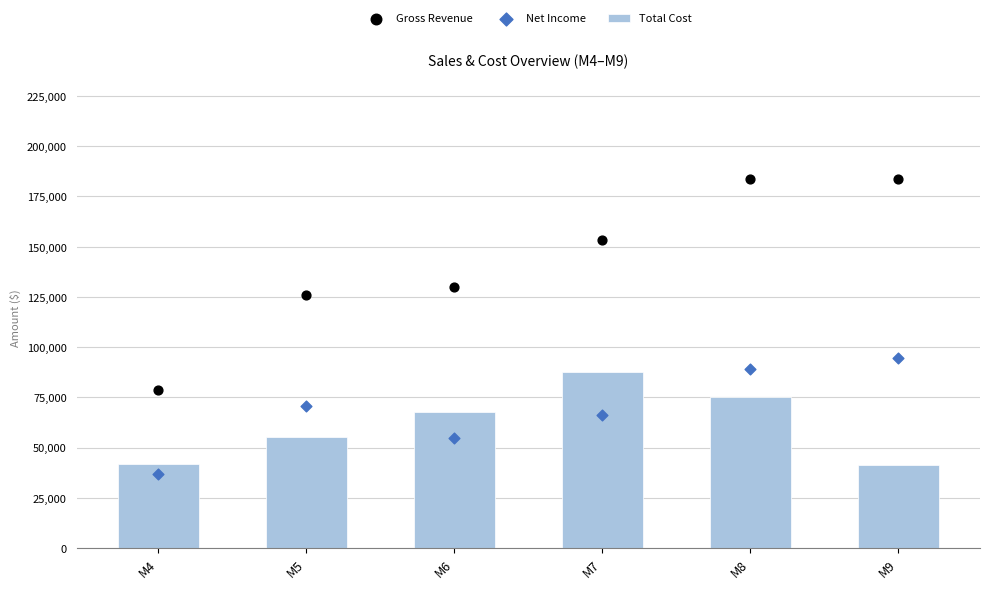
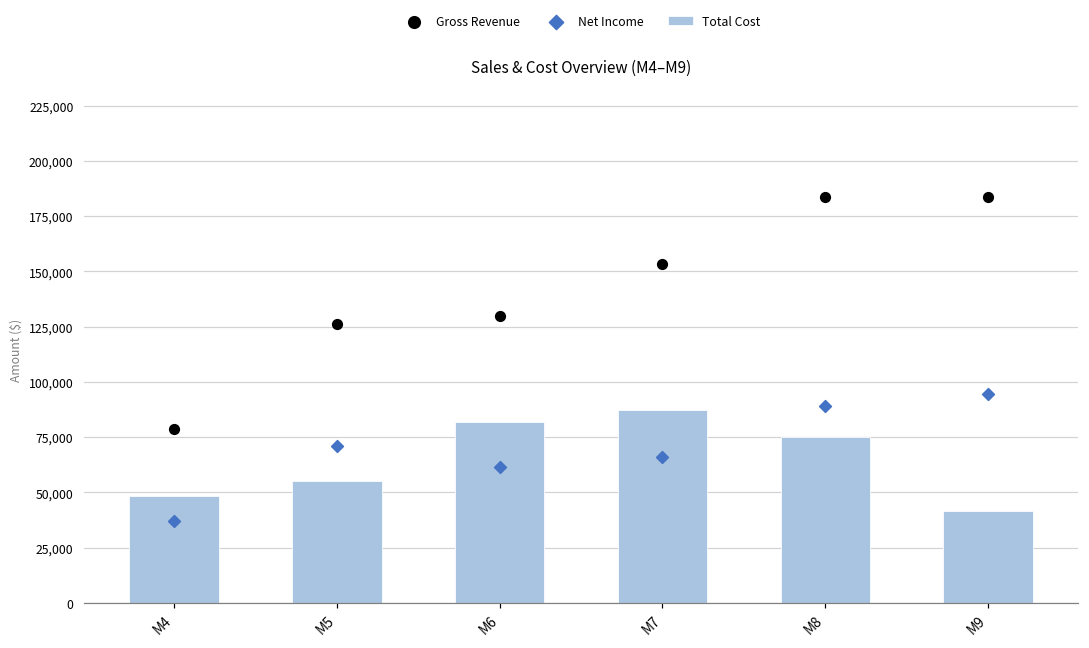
Total Cost, M4: 42,000 -> 48,000
Total Cost, M6: 68,000 -> 82,000
Net Income, M6: 55,000 -> 61,000
